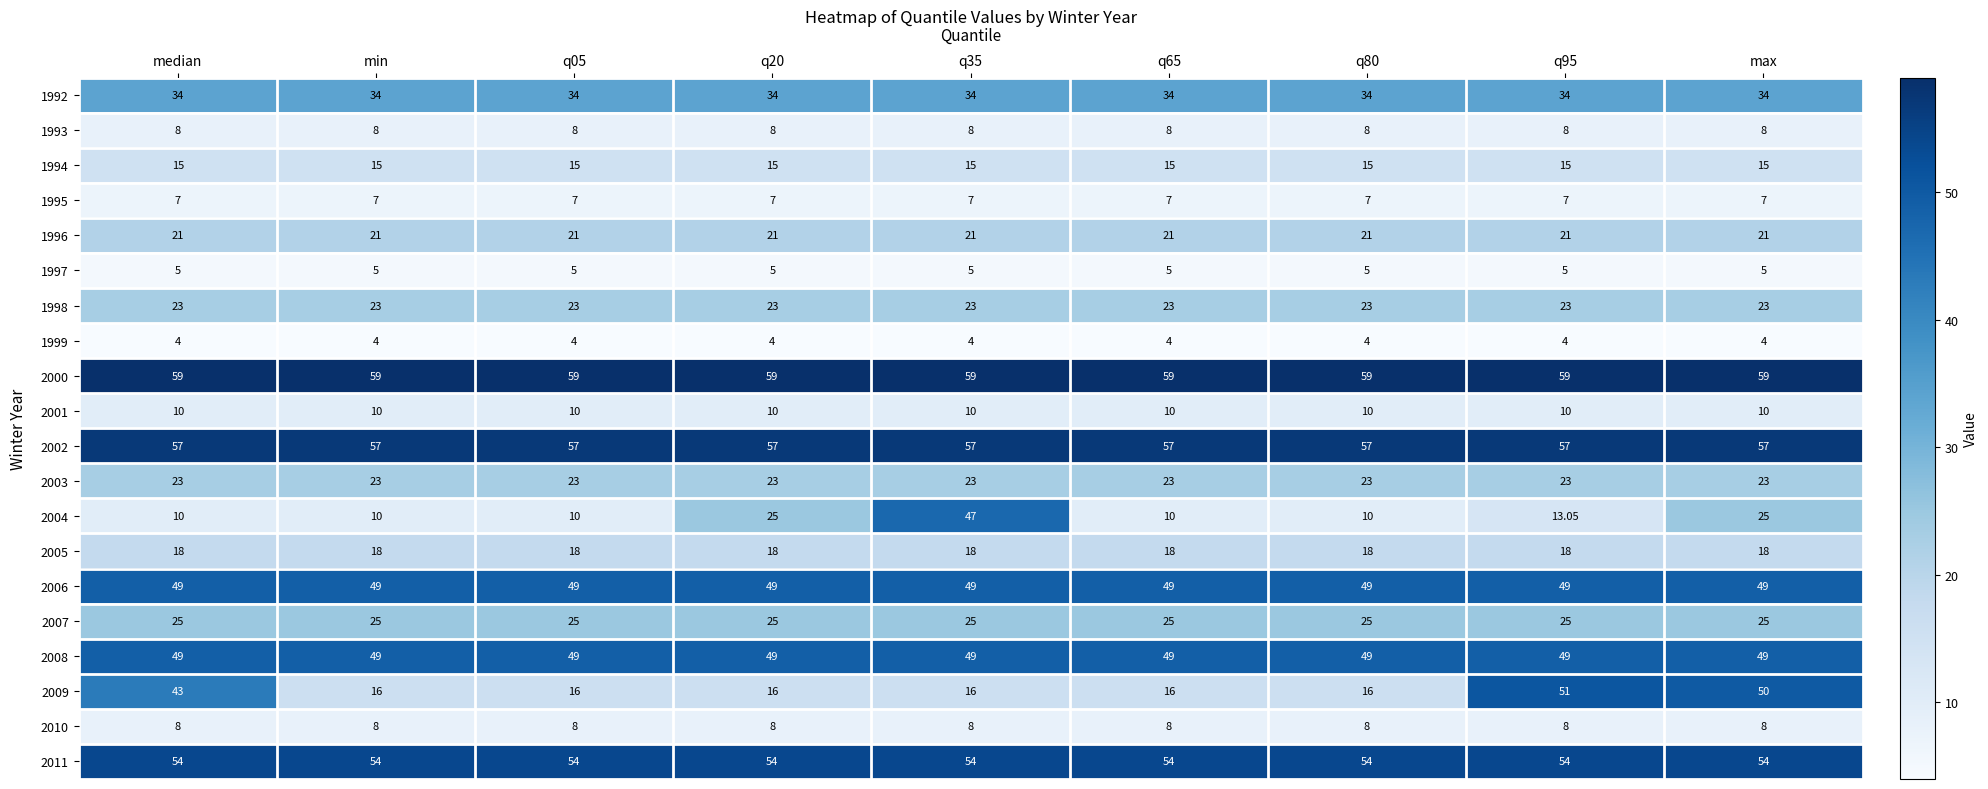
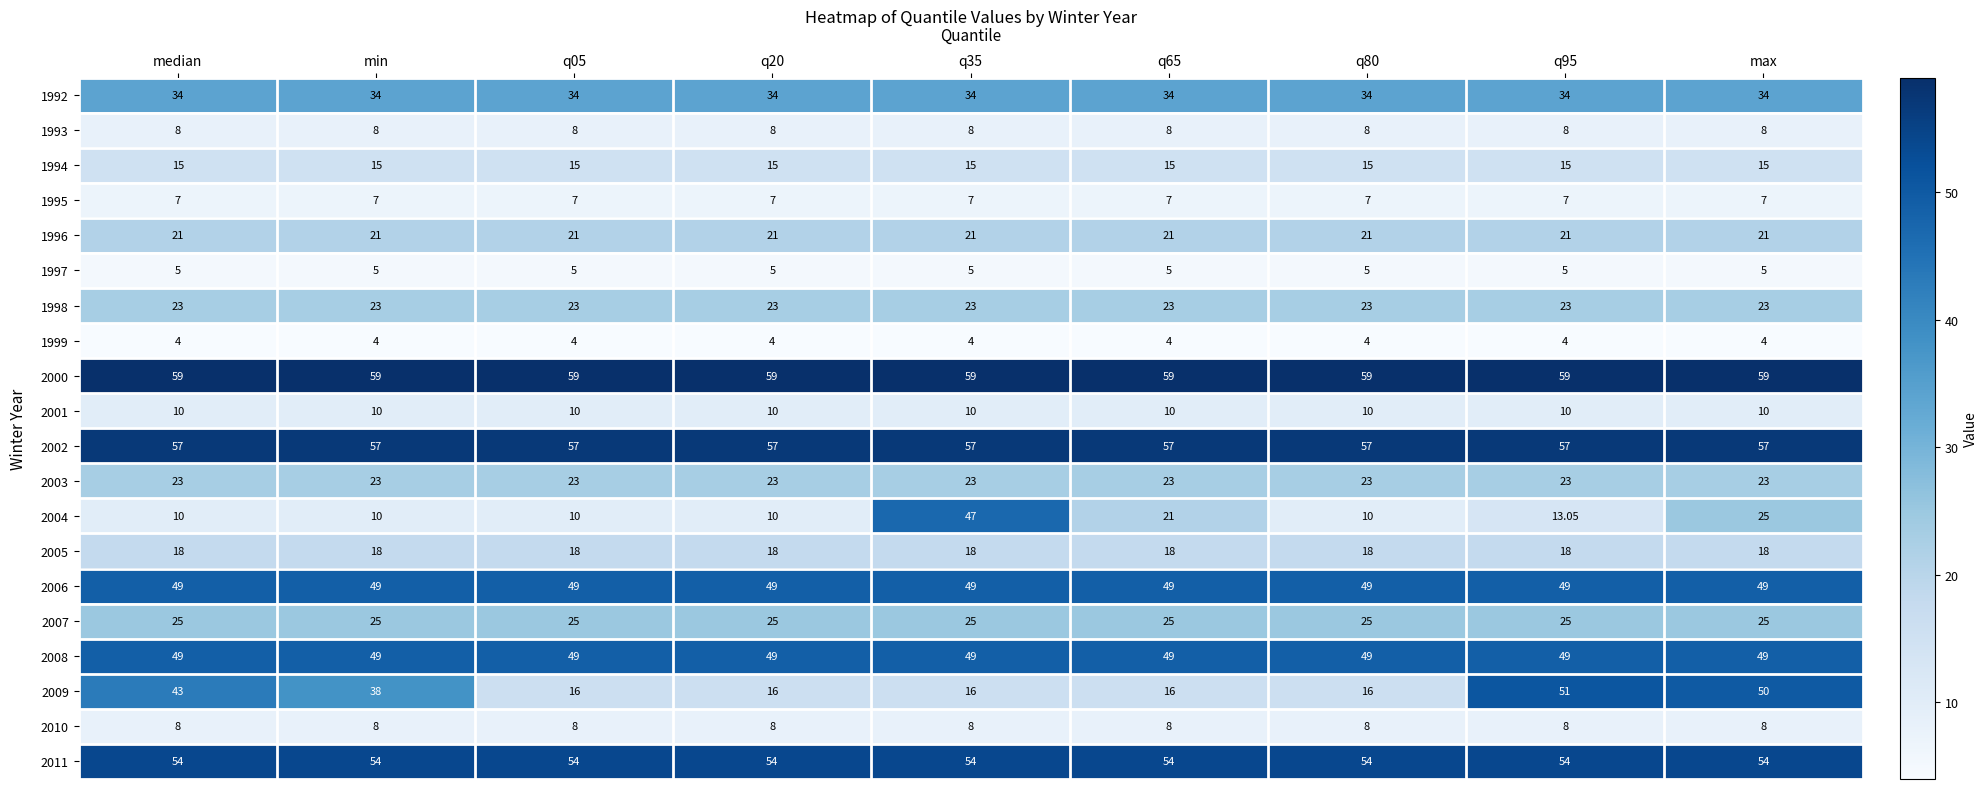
2004, q20: 25 -> 10
2004, q65: 10 -> 21
2009, min: 16 -> 38
